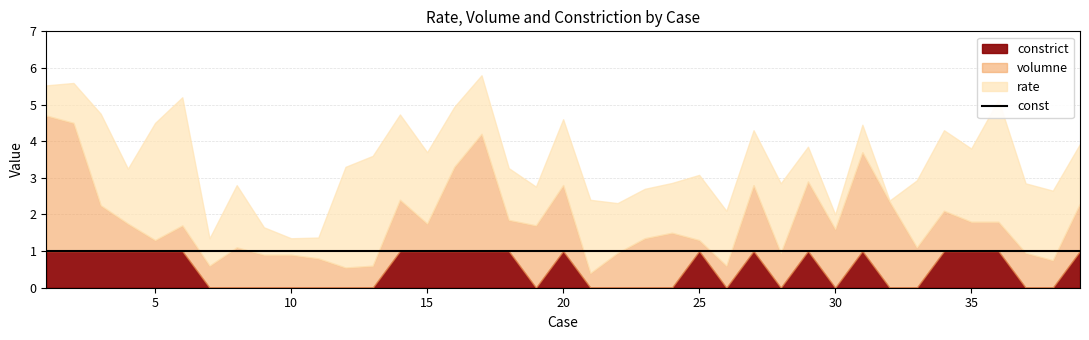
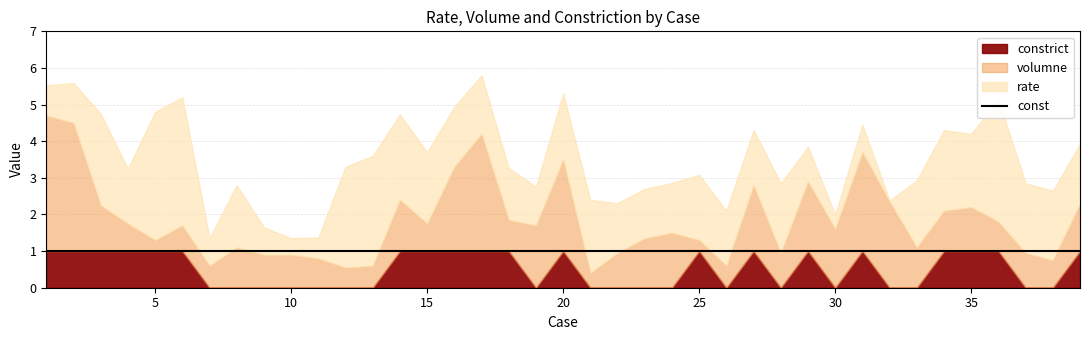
rate, 5: 3.2 -> 3.5
volumne, 20: 1.8 -> 2.5
volumne, 35: 0.8 -> 1.2
